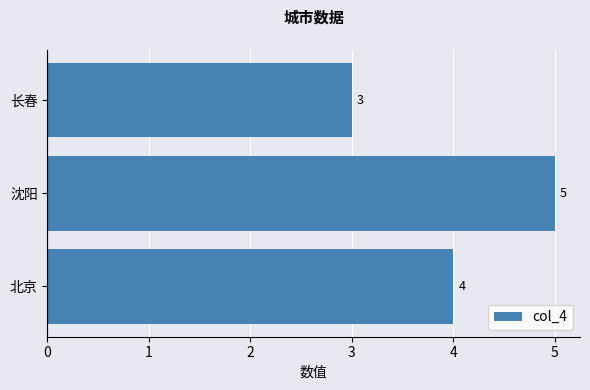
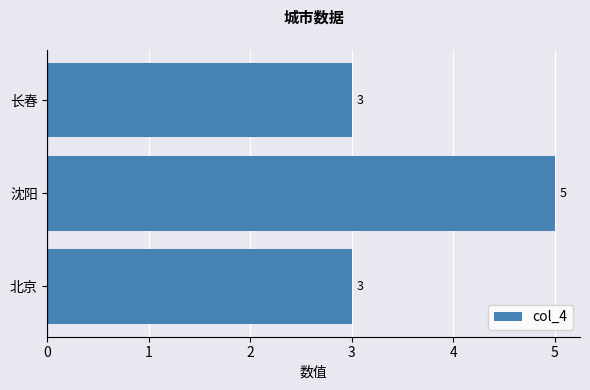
北京: 4 -> 3
